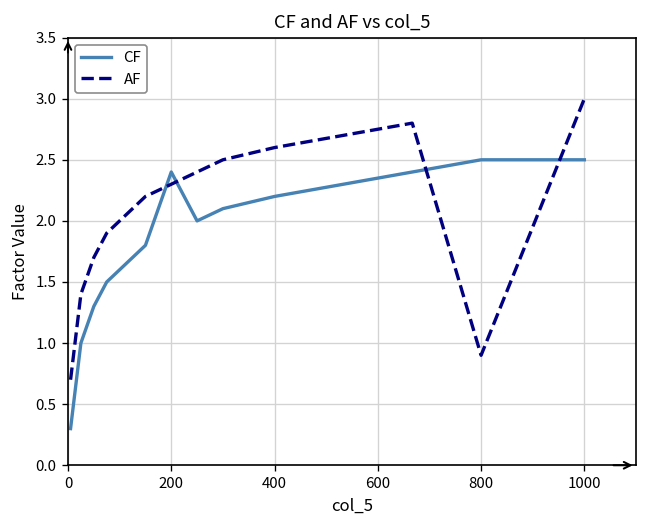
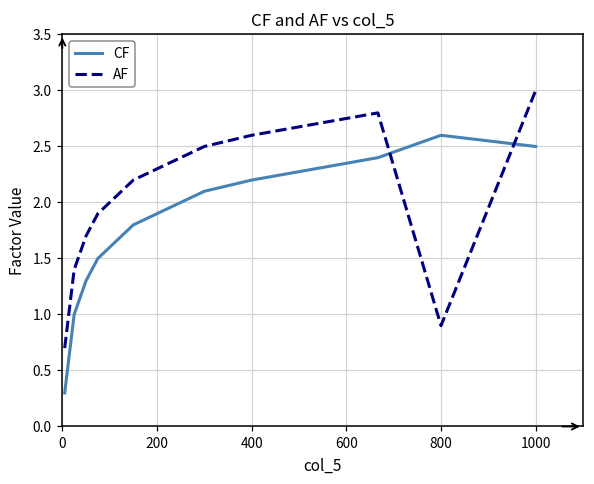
CF, 200: 2.4 -> 1.9
CF, 800: 2.5 -> 2.6
